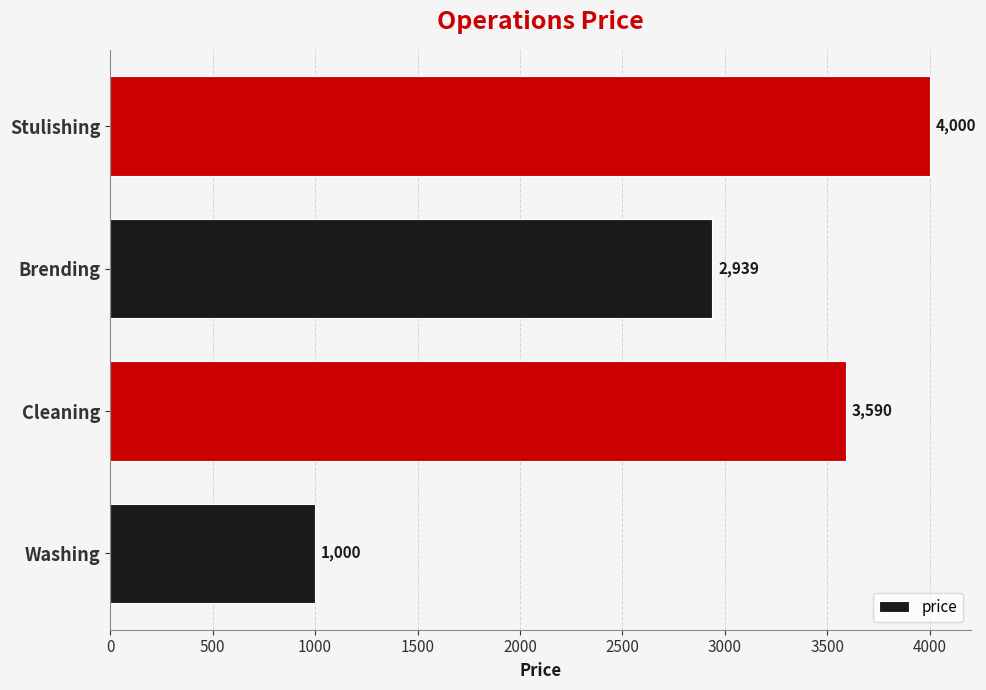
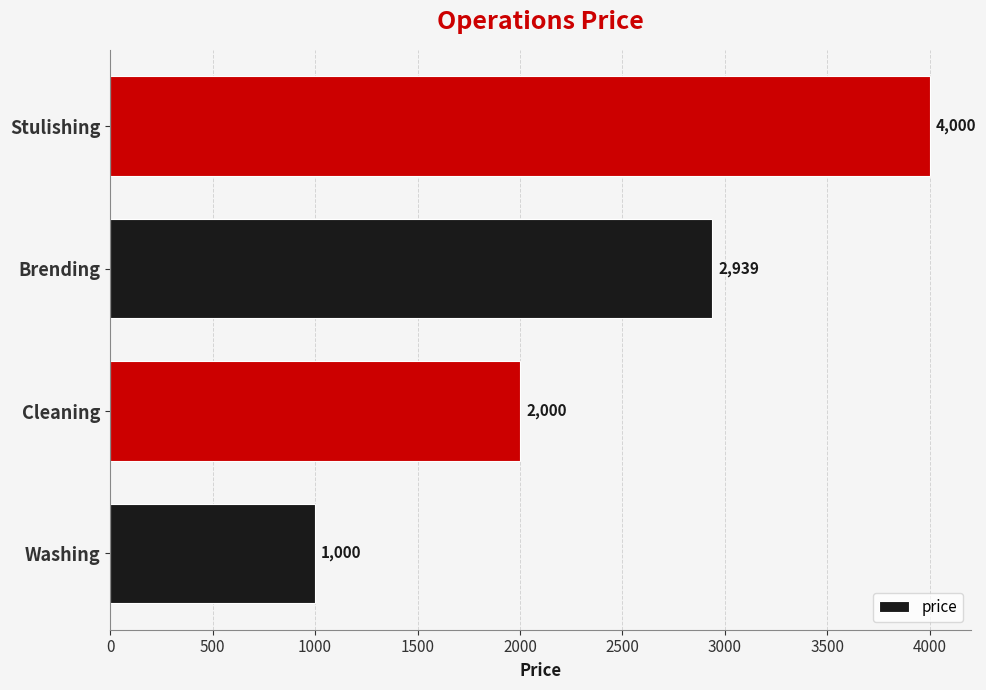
Cleaning: 3,590 -> 2,000
